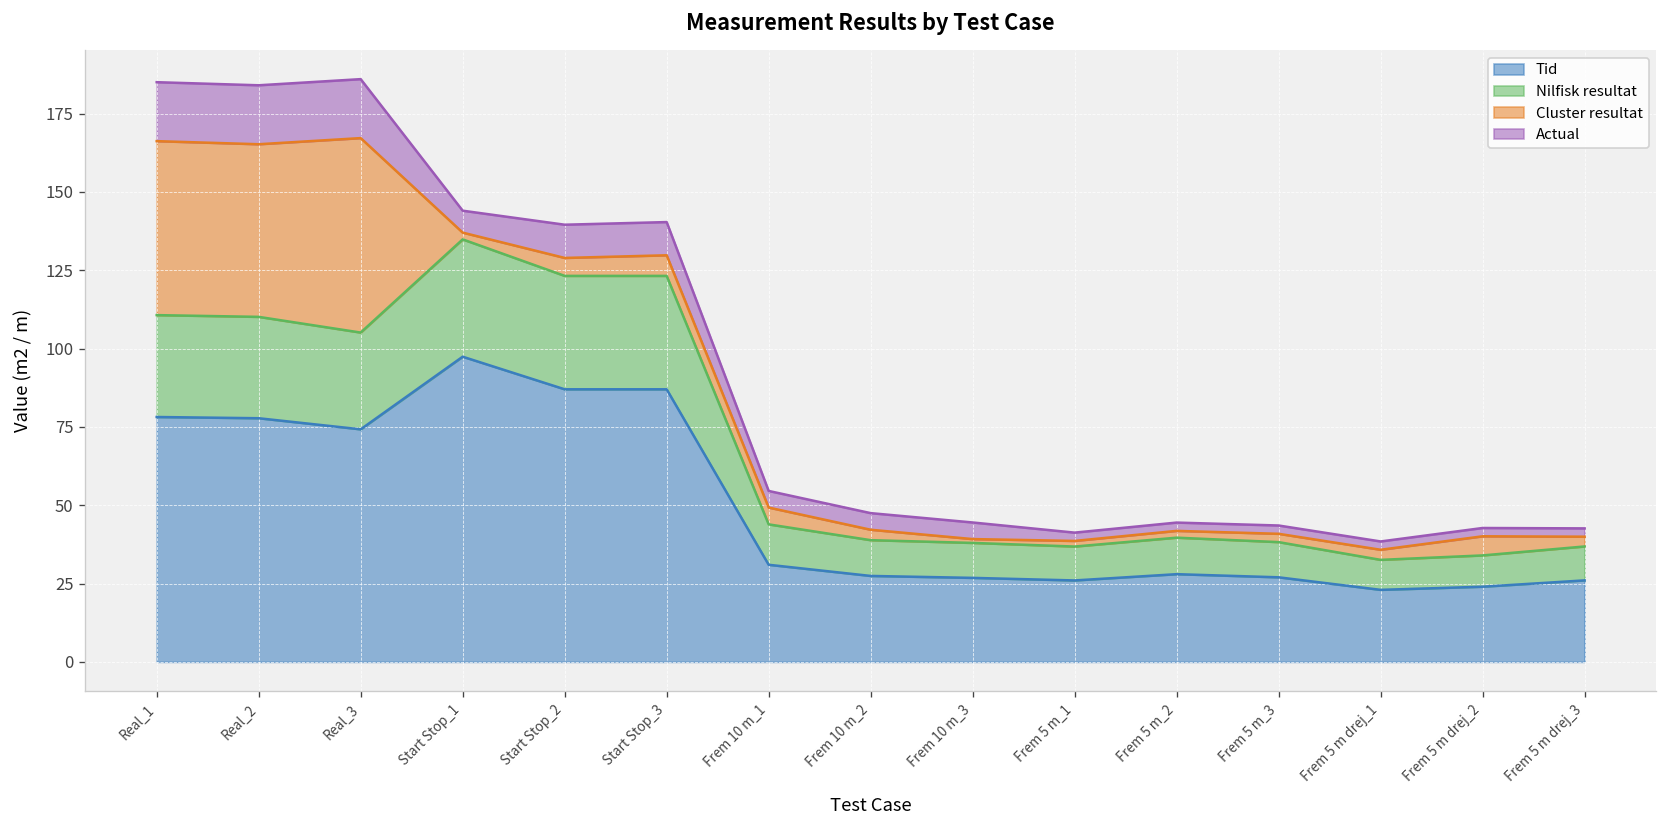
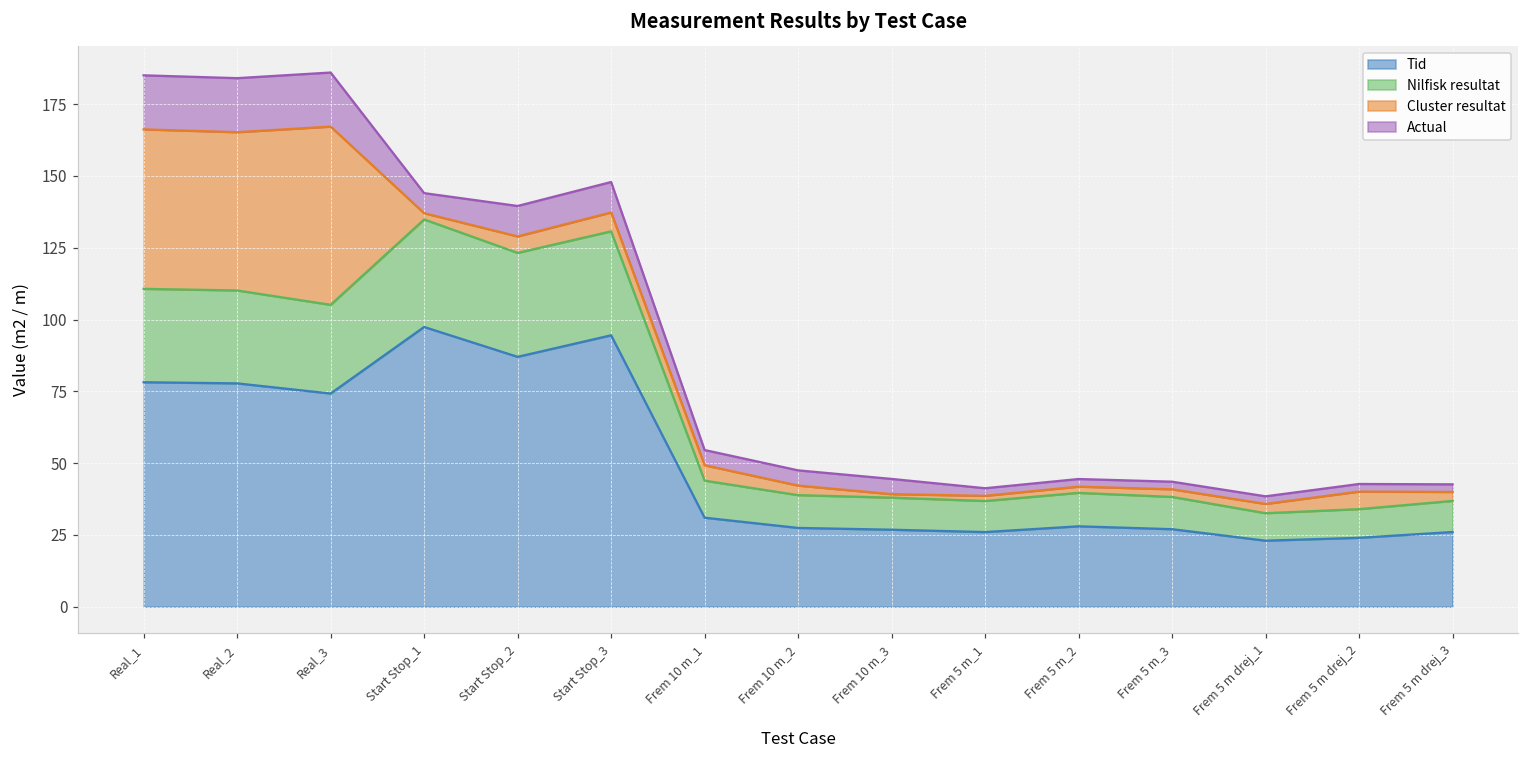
Tid, Start Stop_3: 87 -> 95
